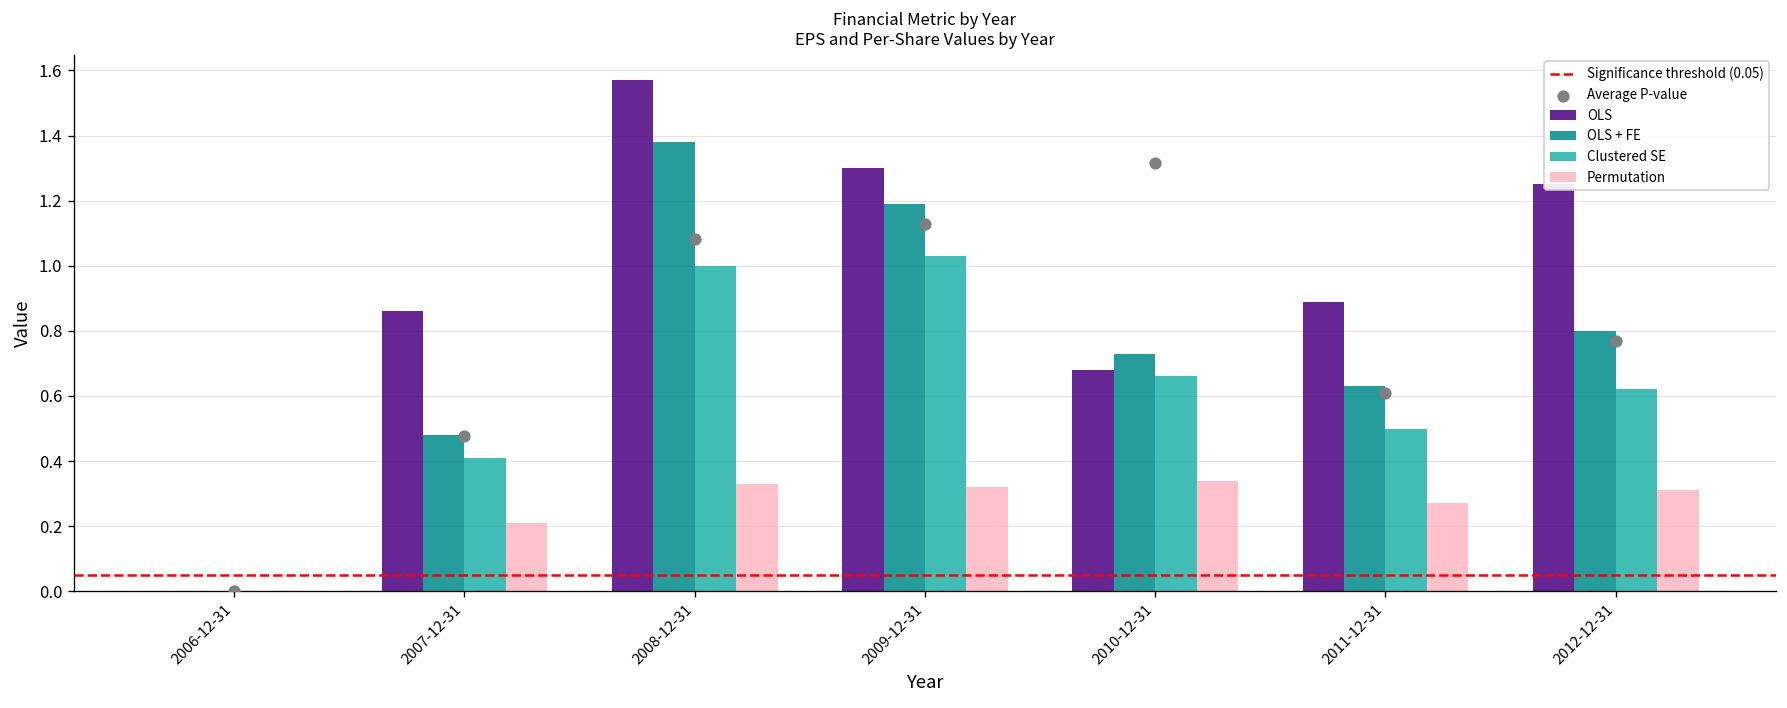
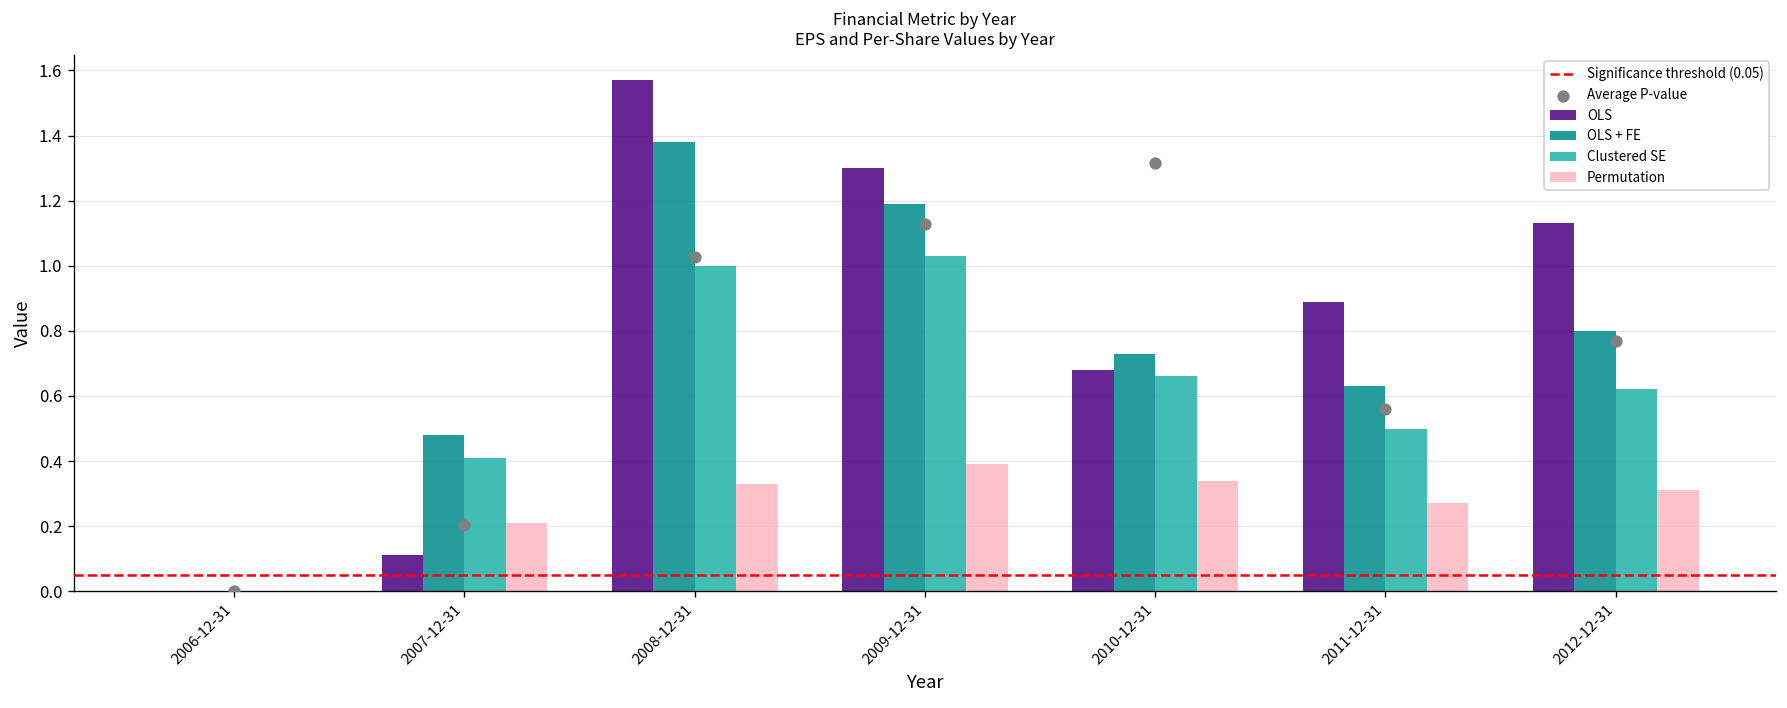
OLS, 2007-12-31: 0.86 -> 0.11
Average P-value, 2007-12-31: 0.48 -> 0.20
Average P-value, 2008-12-31: 1.08 -> 1.03
Permutation, 2009-12-31: 0.32 -> 0.39
Average P-value, 2011-12-31: 0.61 -> 0.56
OLS, 2012-12-31: 1.25 -> 1.13
